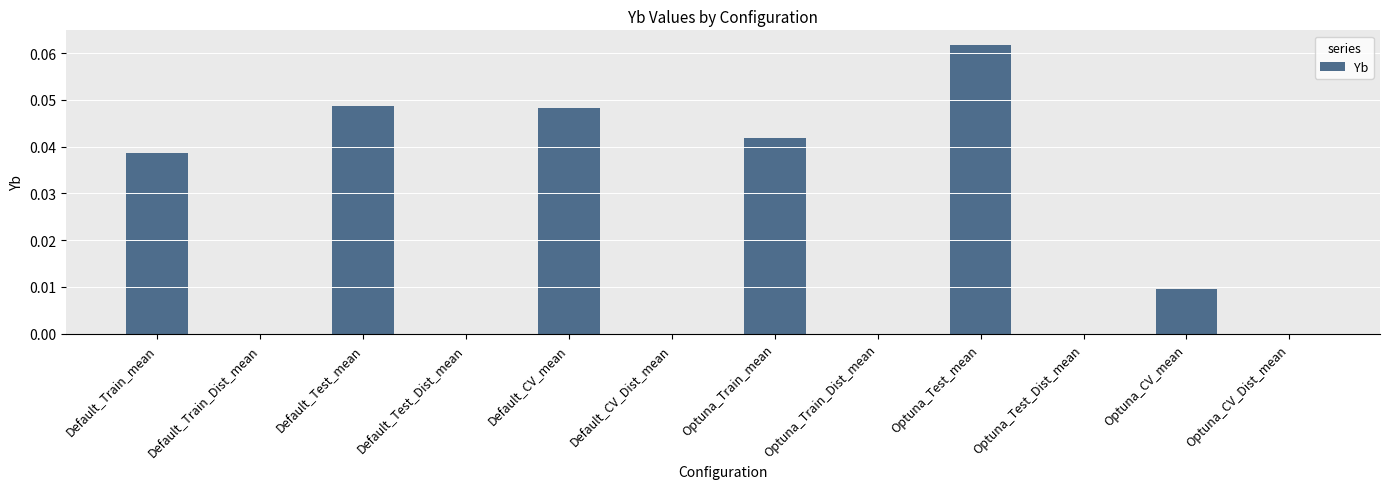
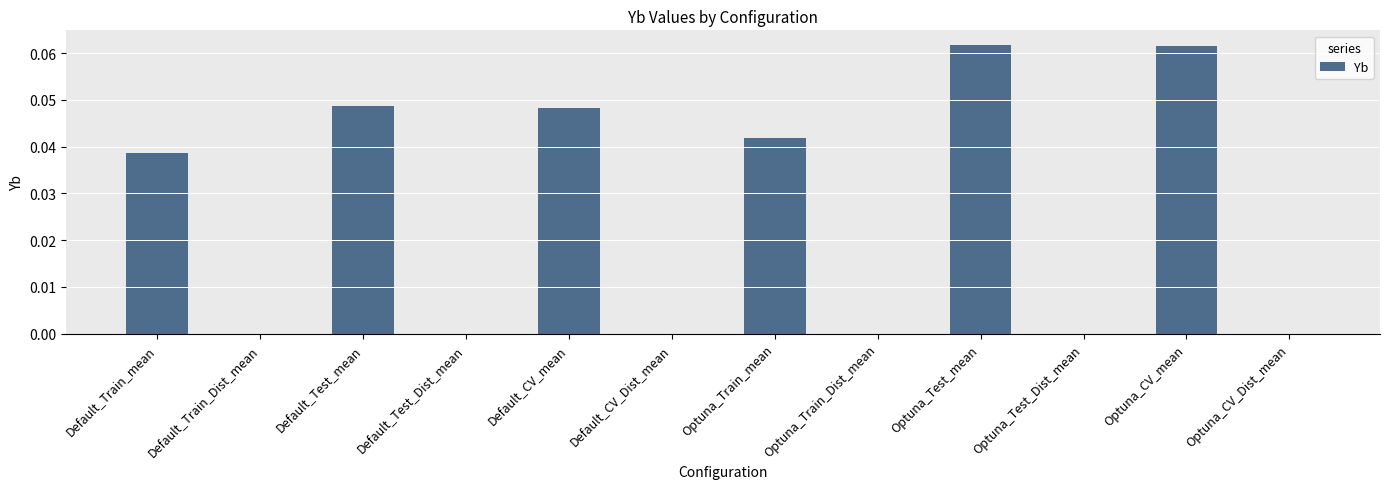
Optuna_CV_mean: 0.010 -> 0.062
